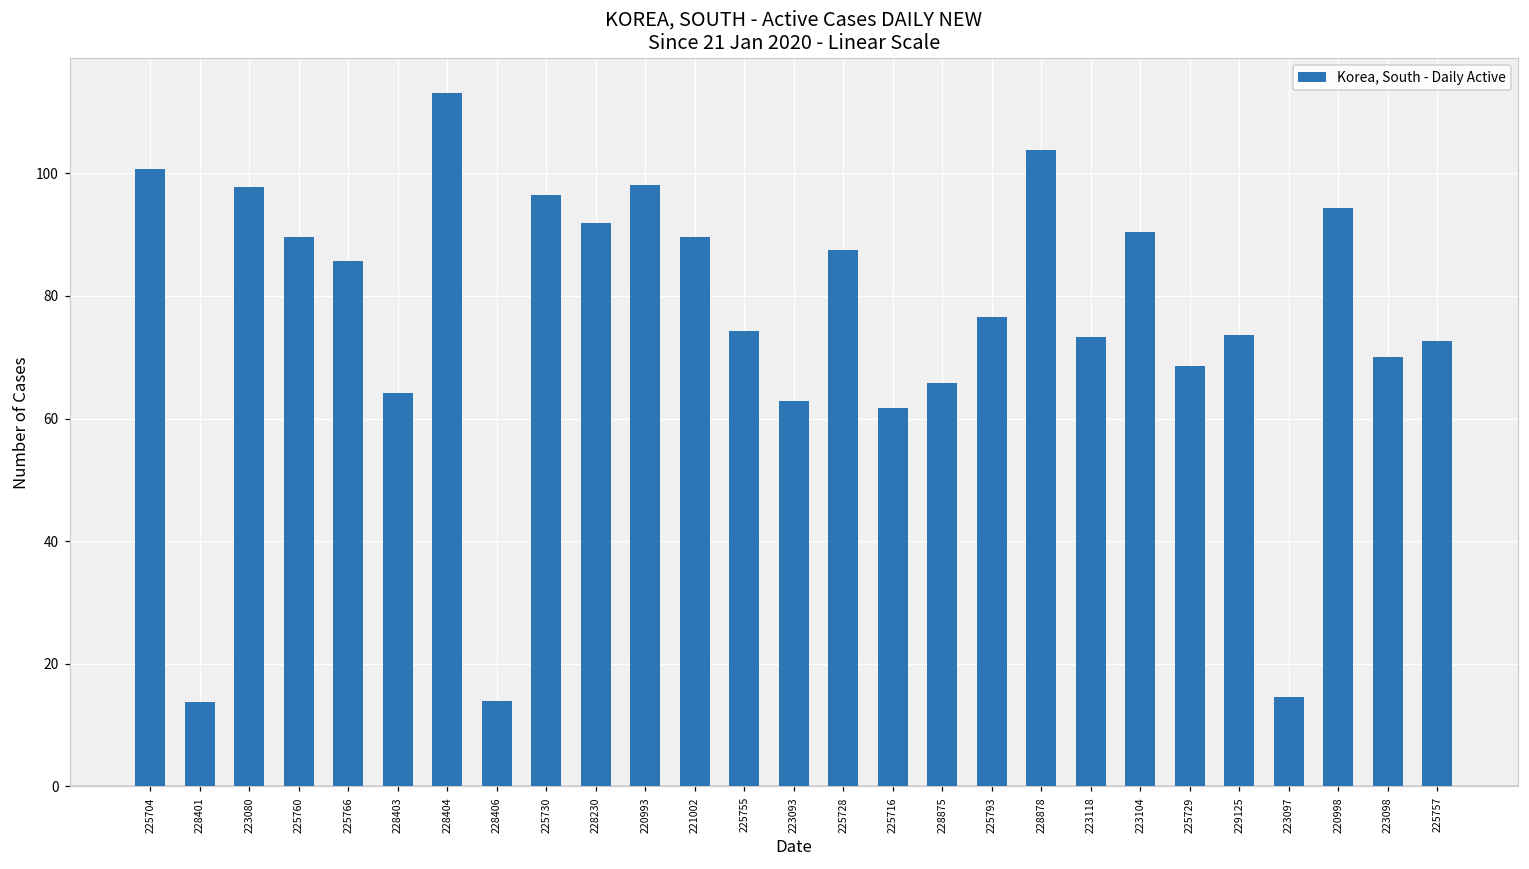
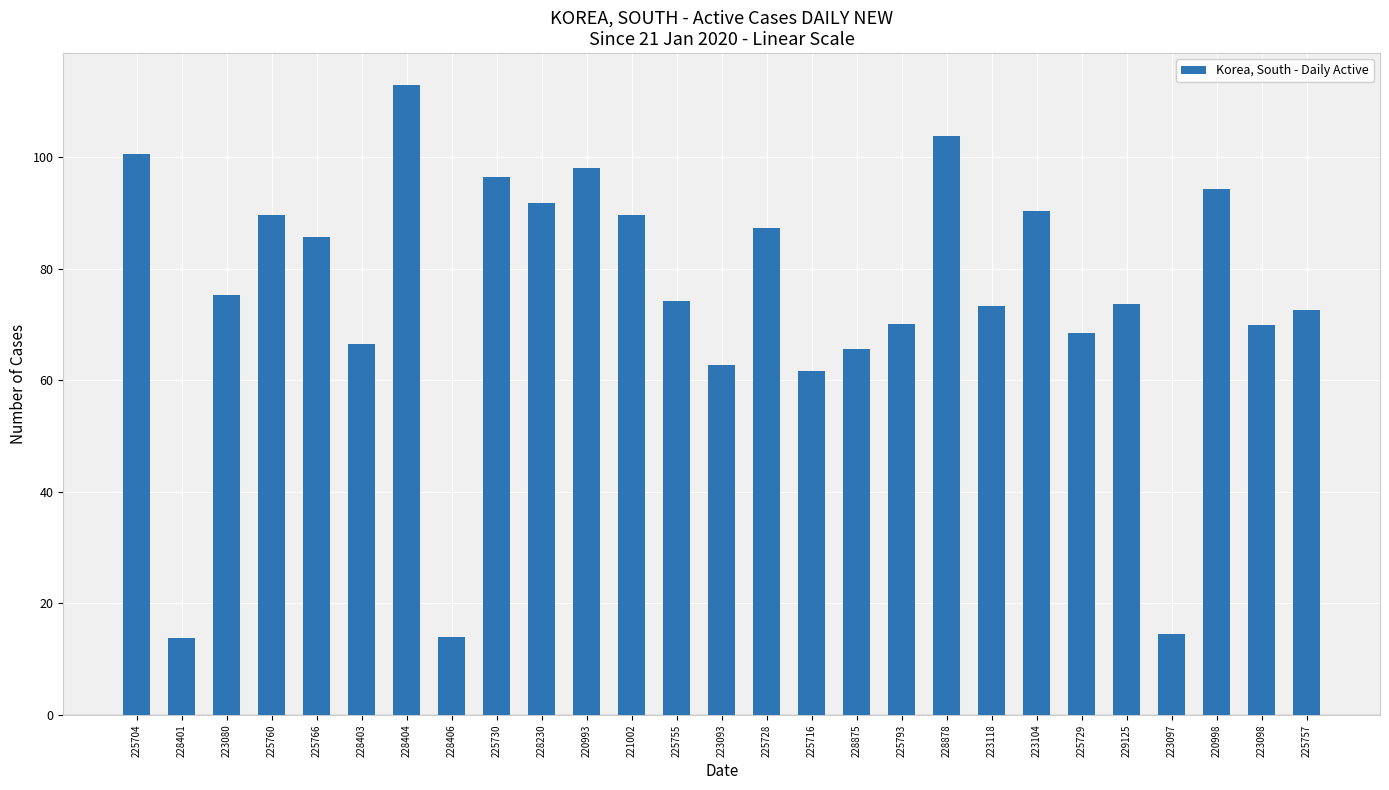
223080: 98 -> 75
228403: 64 -> 67
225793: 77 -> 70
